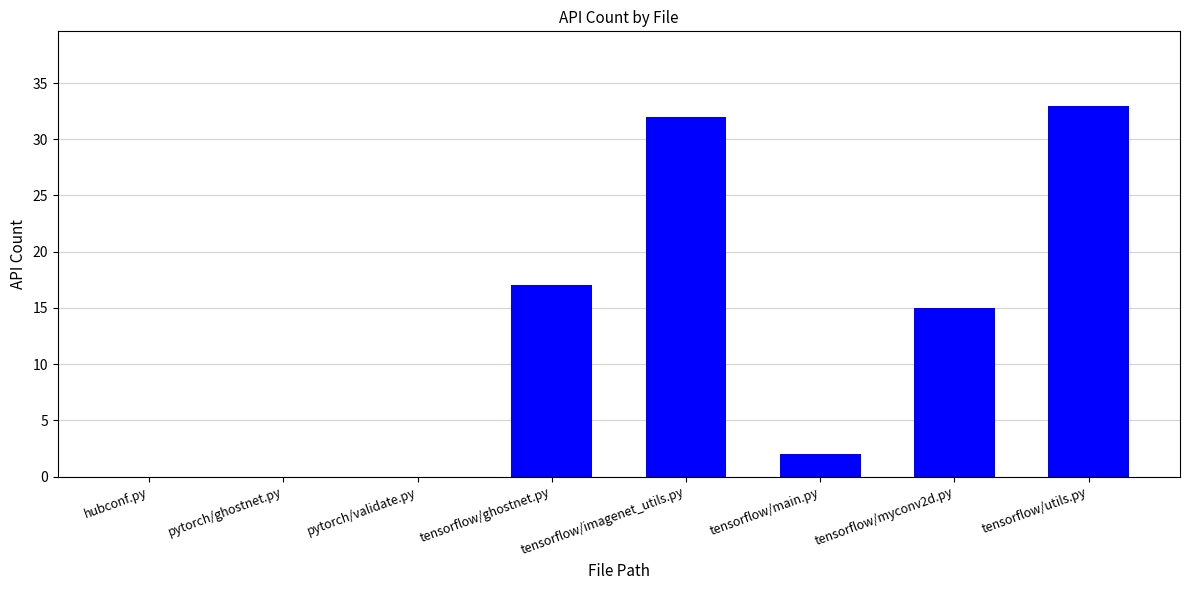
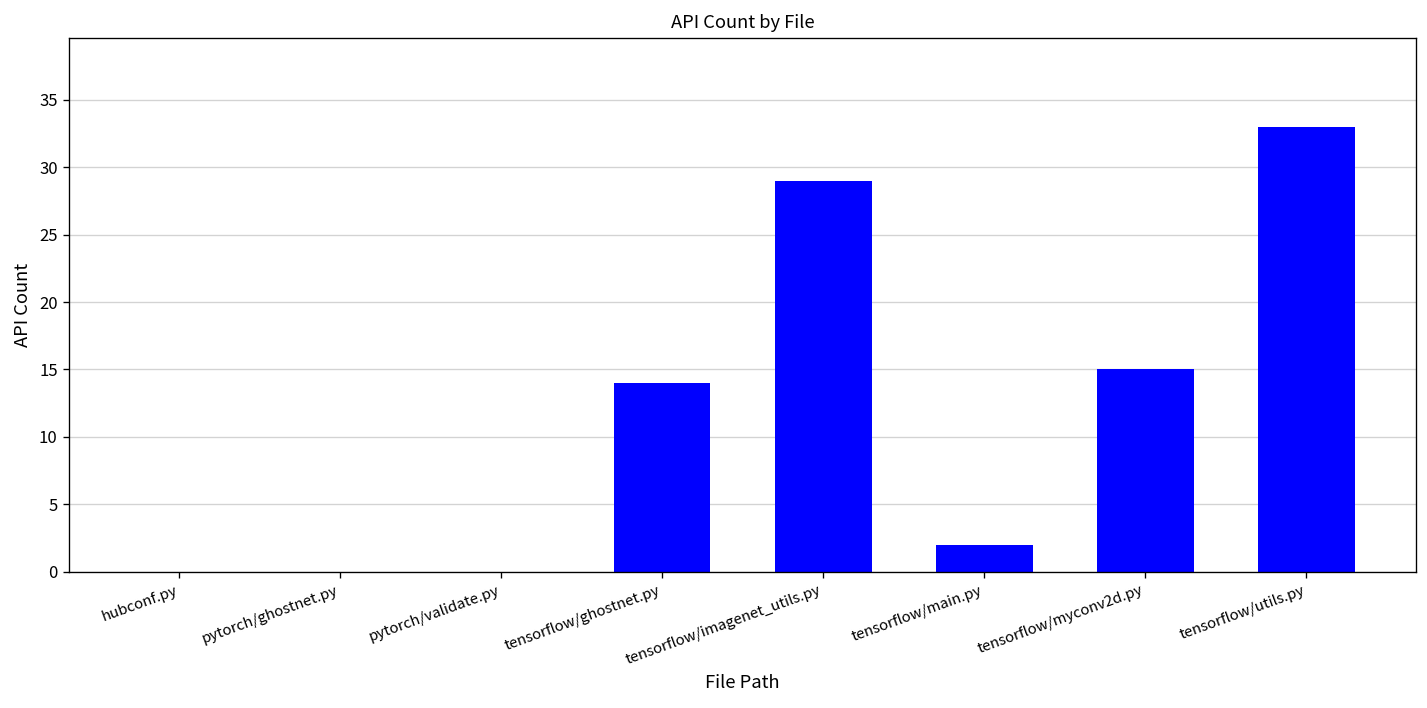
tensorflow/ghostnet.py: 17 -> 14
tensorflow/imagenet_utils.py: 32 -> 29
